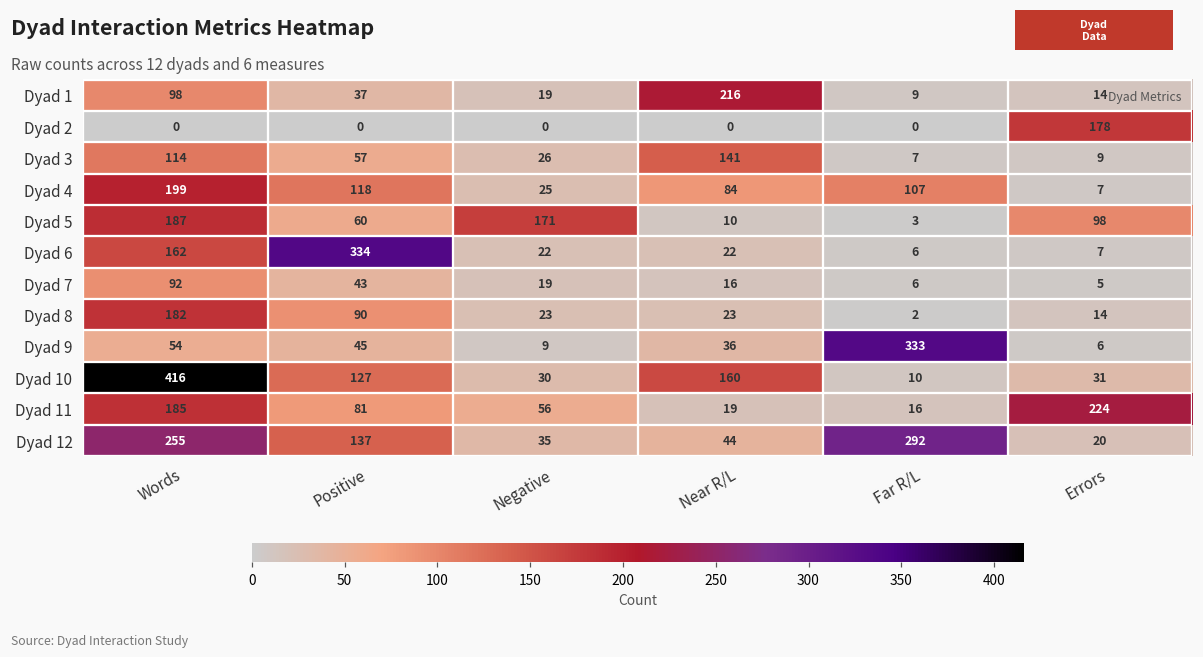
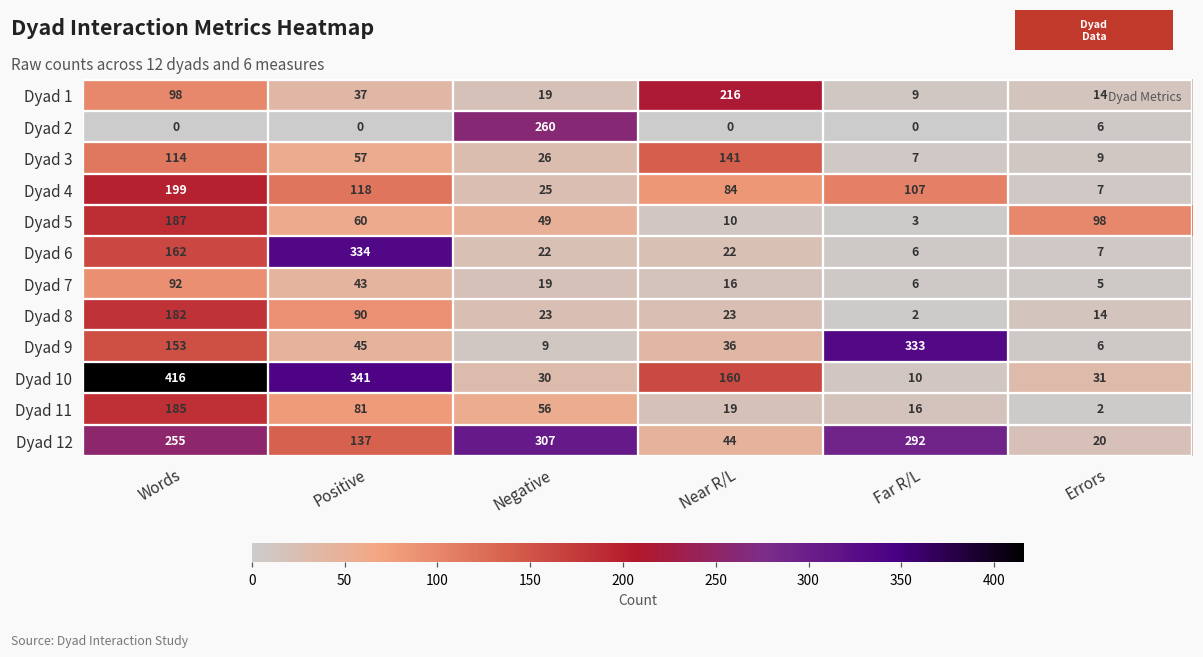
Dyad 2, Negative: 0 -> 260
Dyad 2, Errors: 178 -> 6
Dyad 5, Negative: 171 -> 49
Dyad 9, Words: 54 -> 153
Dyad 10, Positive: 127 -> 341
Dyad 11, Errors: 224 -> 2
Dyad 12, Negative: 35 -> 307
